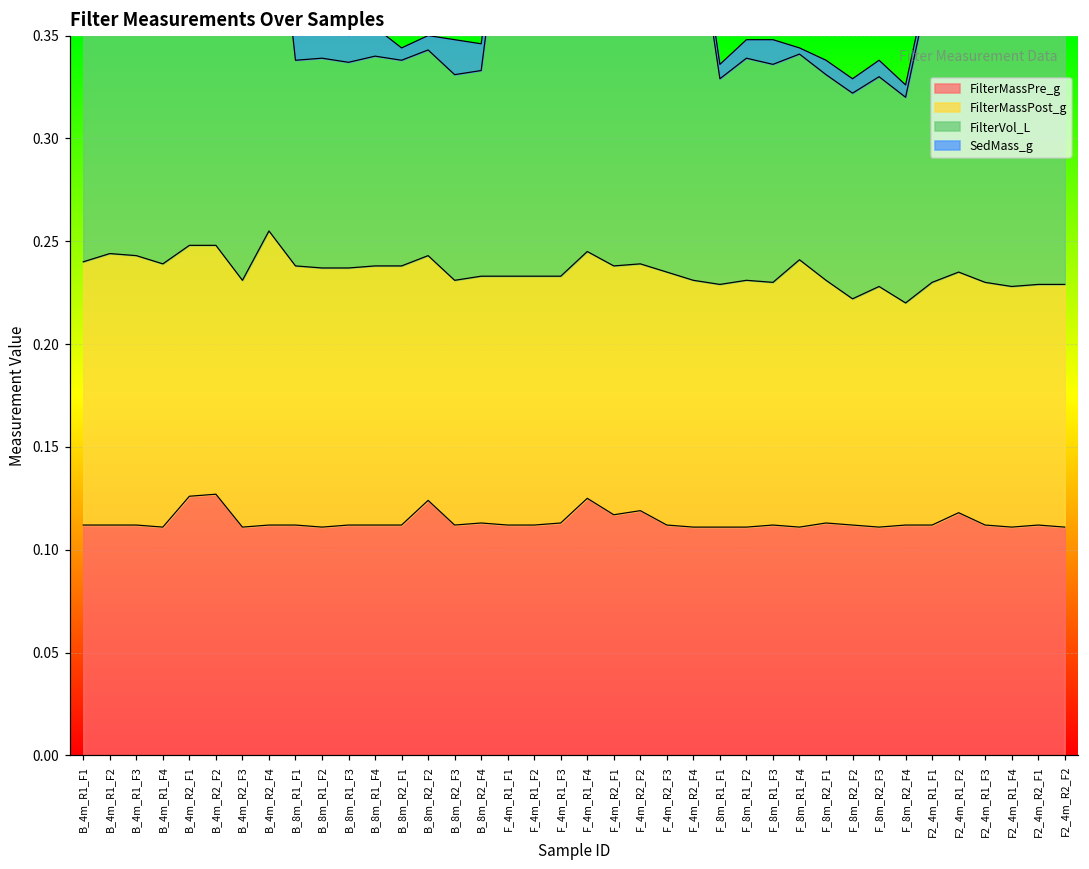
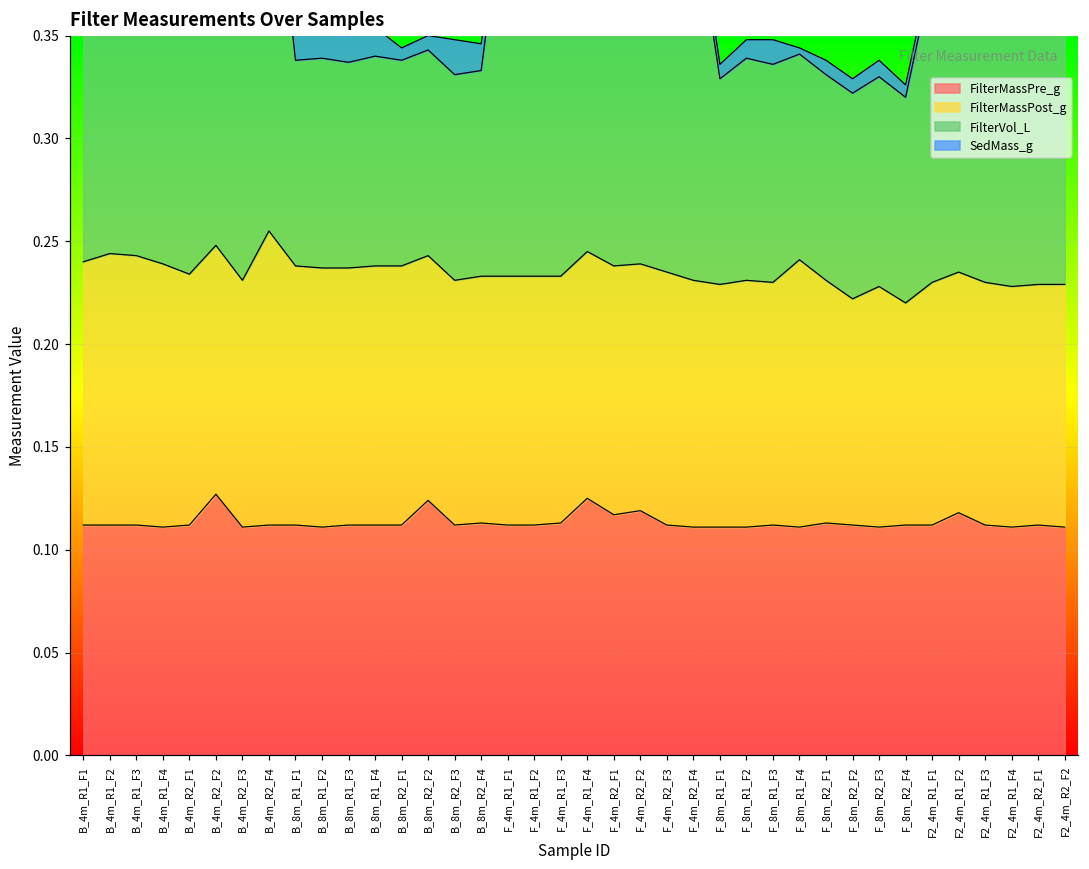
FilterMassPre_g, B_4m_R2_F1: 0.126 -> 0.112
